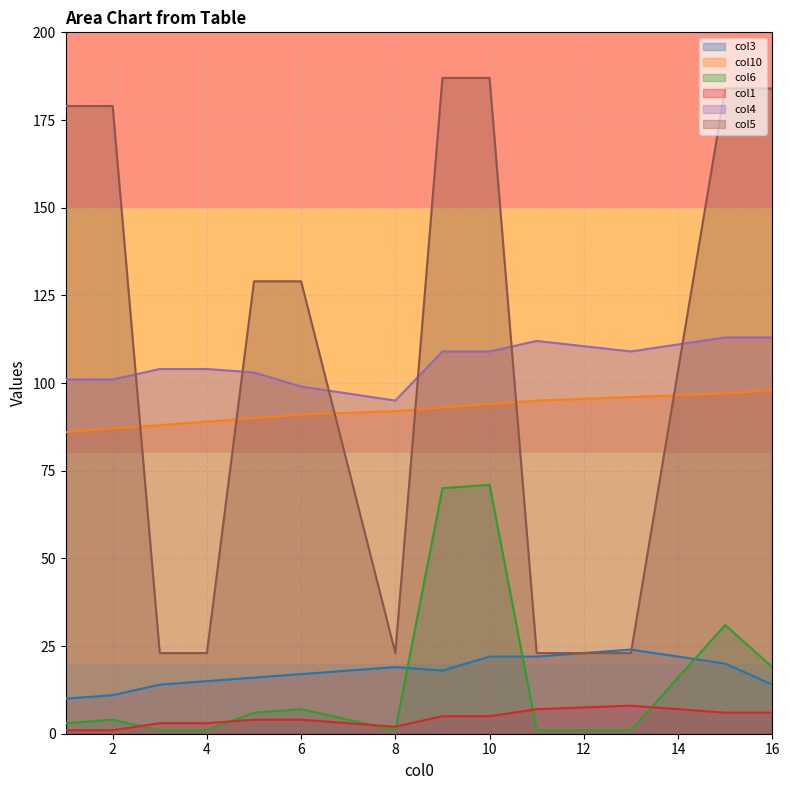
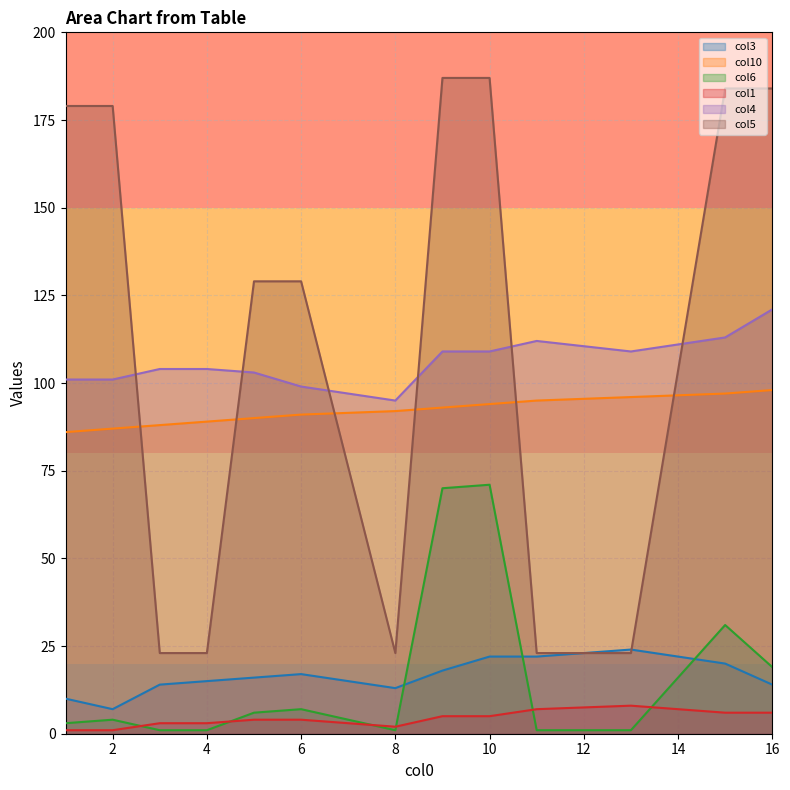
col3, 2: 11 -> 7
col3, 8: 19 -> 13
col4, 16: 113 -> 121
